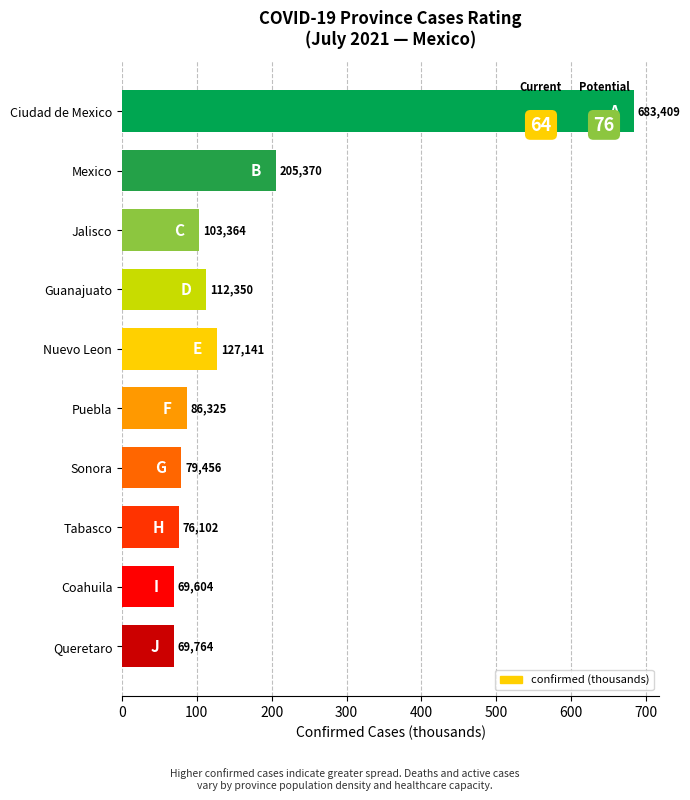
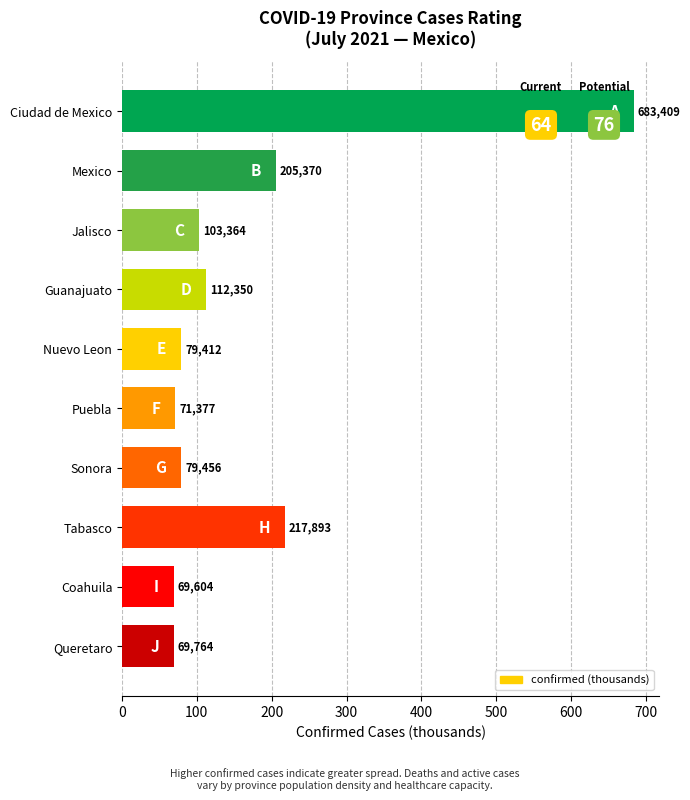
Nuevo Leon: 127,141 -> 79,412
Puebla: 86,325 -> 71,377
Tabasco: 76,102 -> 217,893
